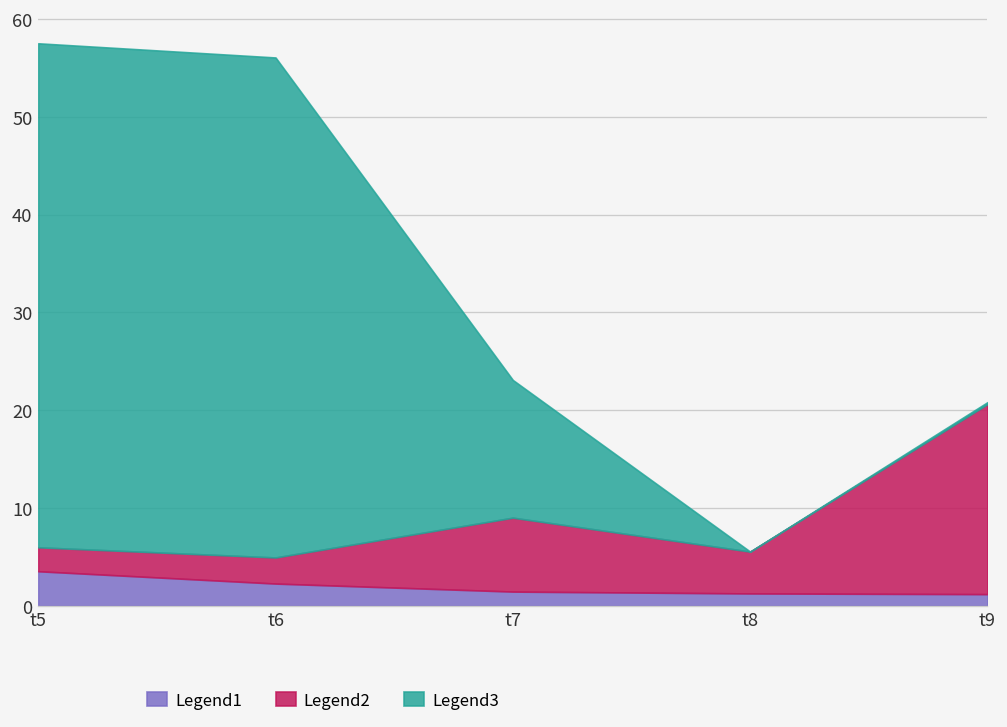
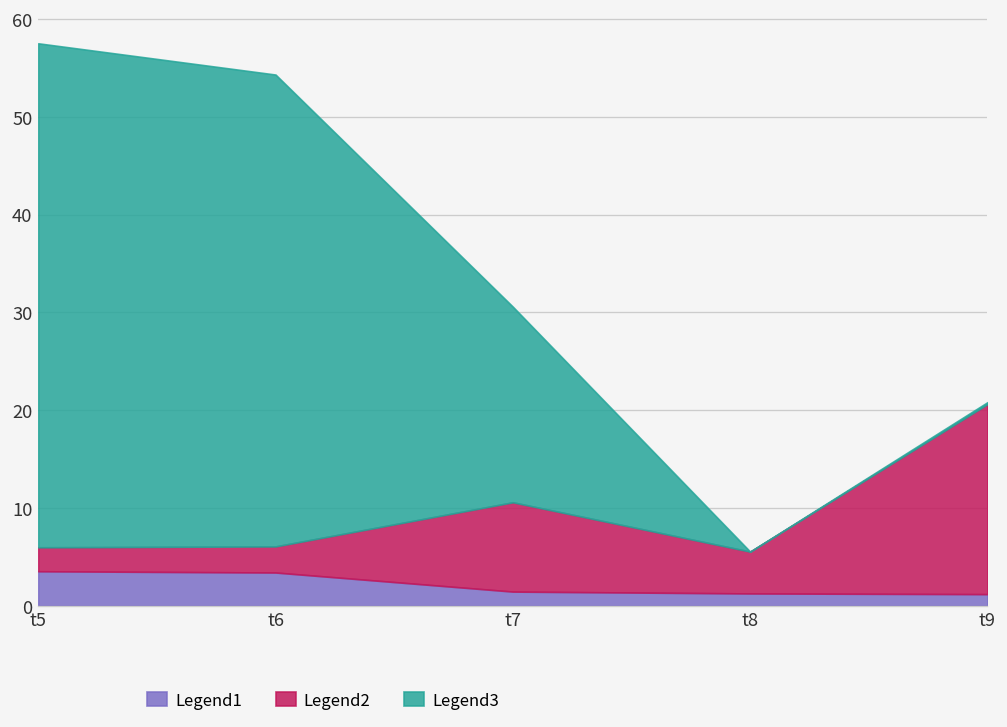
Legend1, t6: 2 -> 3
Legend3, t6: 51 -> 48
Legend2, t7: 8 -> 9
Legend3, t7: 14 -> 20
